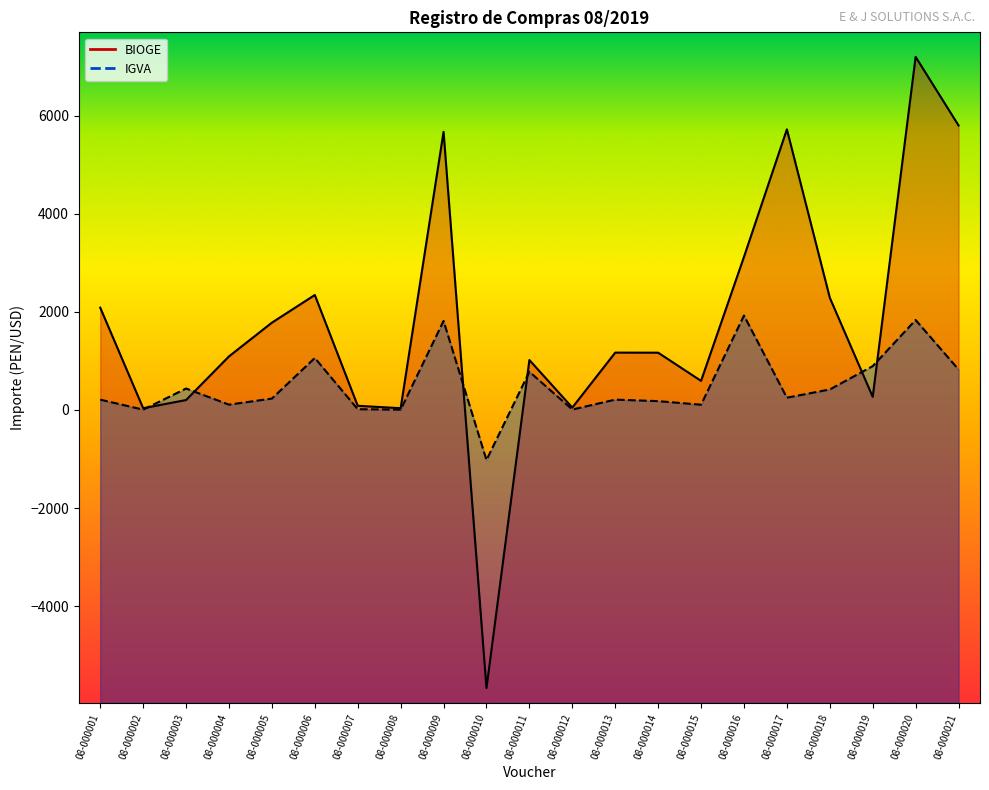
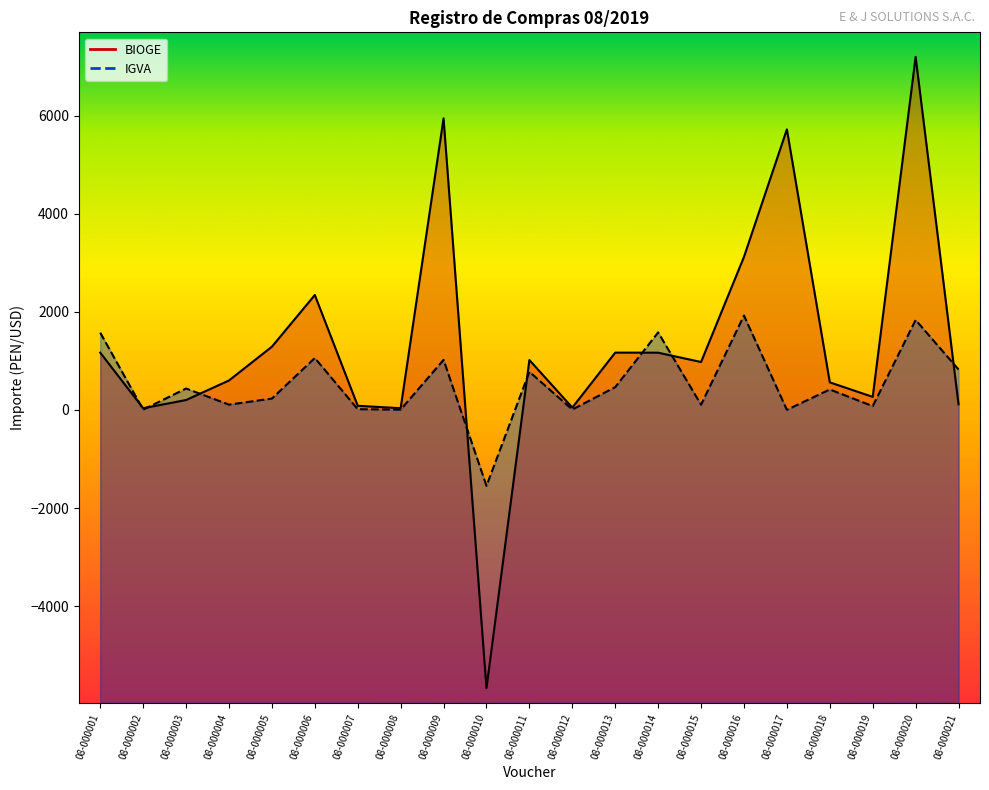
BIOGE, 08-000001: 2100 -> 1200
IGVA, 08-000001: 200 -> 1600
BIOGE, 08-000004: 1100 -> 600
BIOGE, 08-000005: 1800 -> 1300
BIOGE, 08-000009: 5700 -> 5900
IGVA, 08-000009: 1800 -> 1000
IGVA, 08-000010: -1000 -> -1500
IGVA, 08-000013: 200 -> 500
IGVA, 08-000014: 200 -> 1600
BIOGE, 08-000015: 600 -> 1000
IGVA, 08-000017: 300 -> 0
BIOGE, 08-000018: 2300 -> 600
IGVA, 08-000019: 900 -> 100
BIOGE, 08-000021: 5800 -> 100
